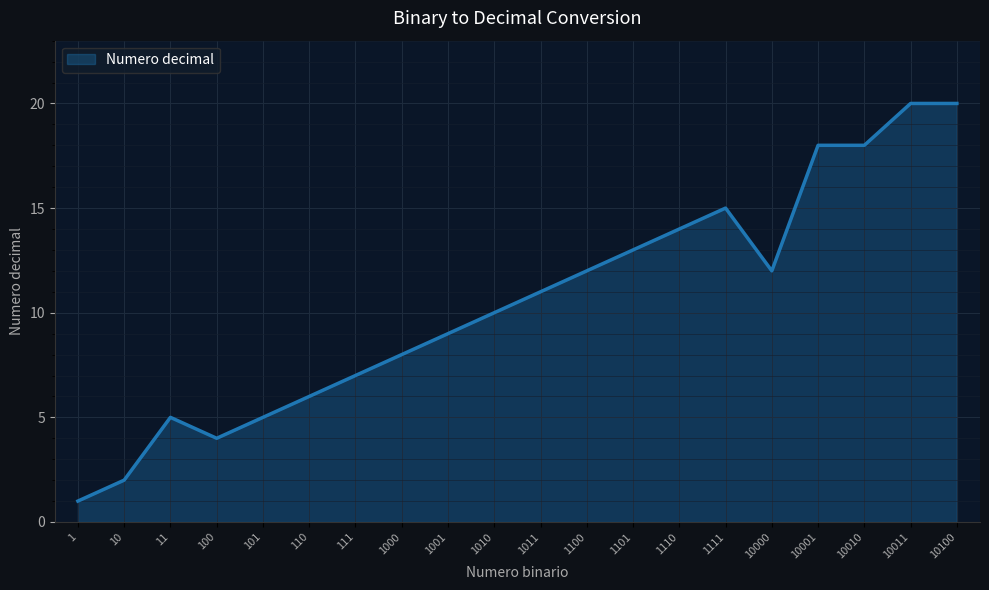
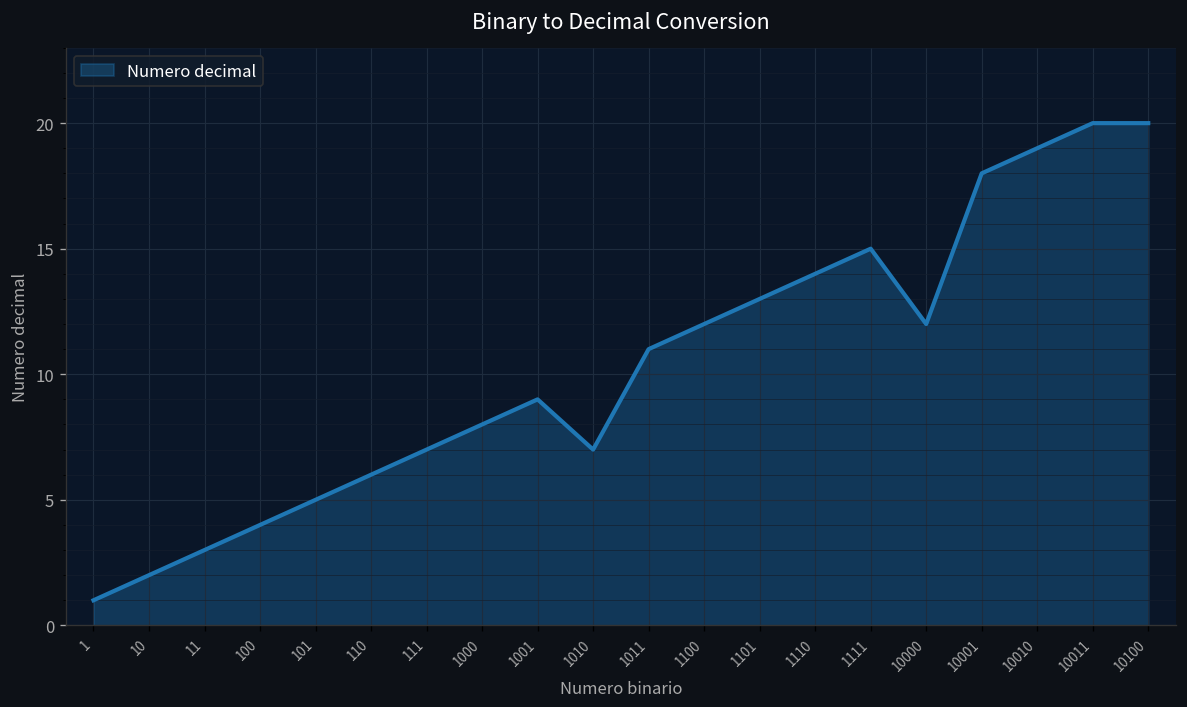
11: 5 -> 3
1010: 10 -> 7
10010: 18 -> 19
